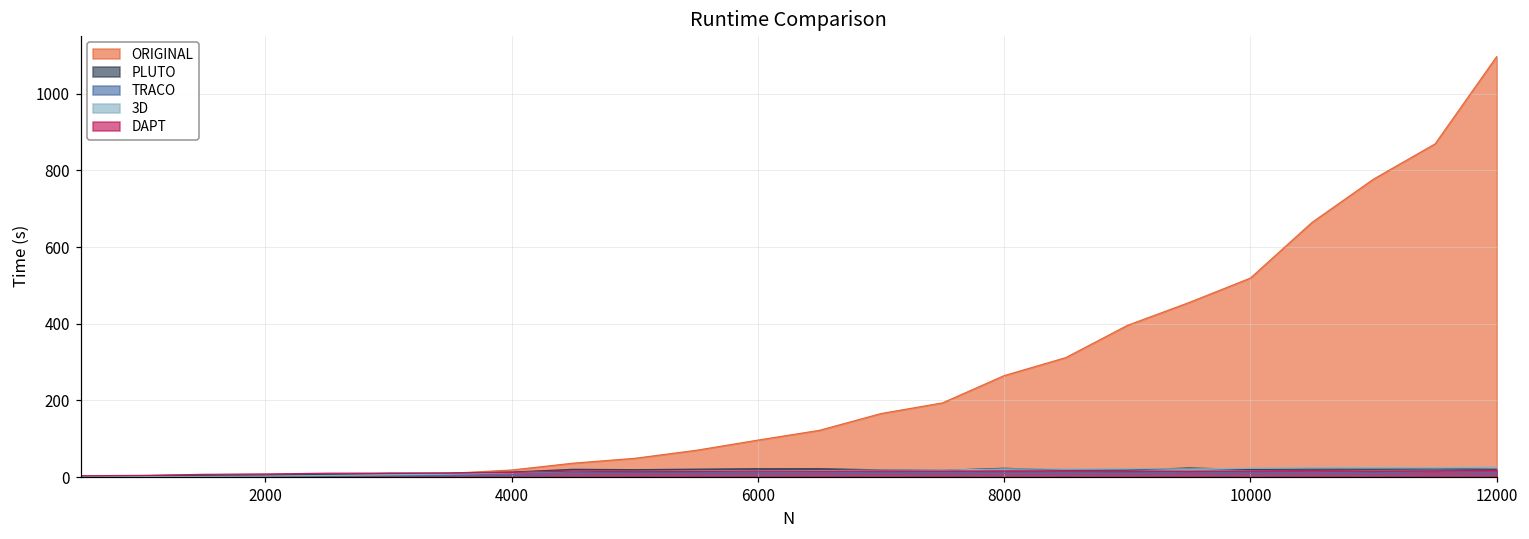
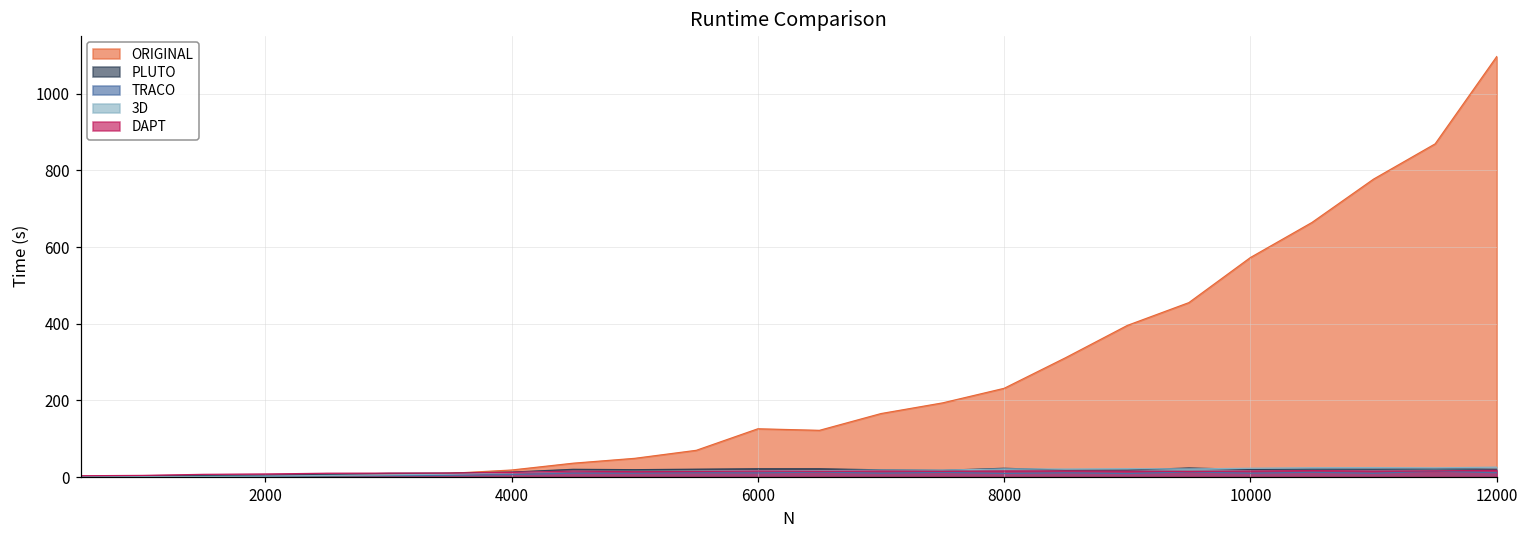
ORIGINAL, 6000: 100 -> 130
ORIGINAL, 8000: 260 -> 230
ORIGINAL, 10000: 520 -> 570
